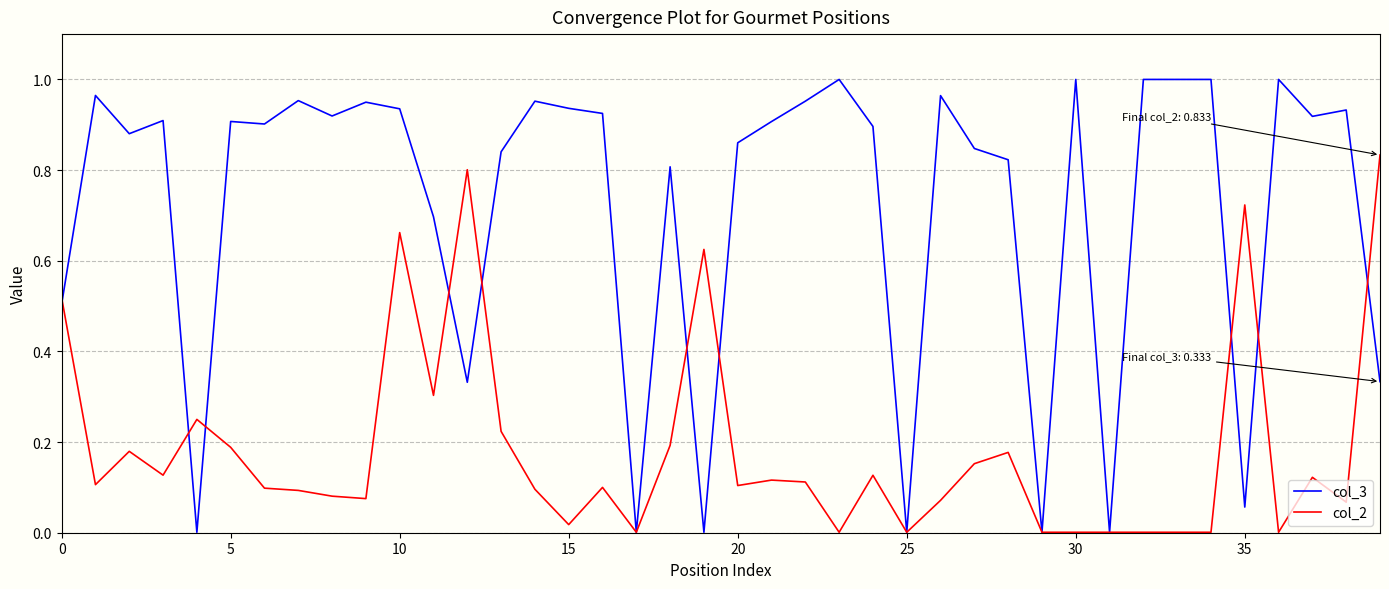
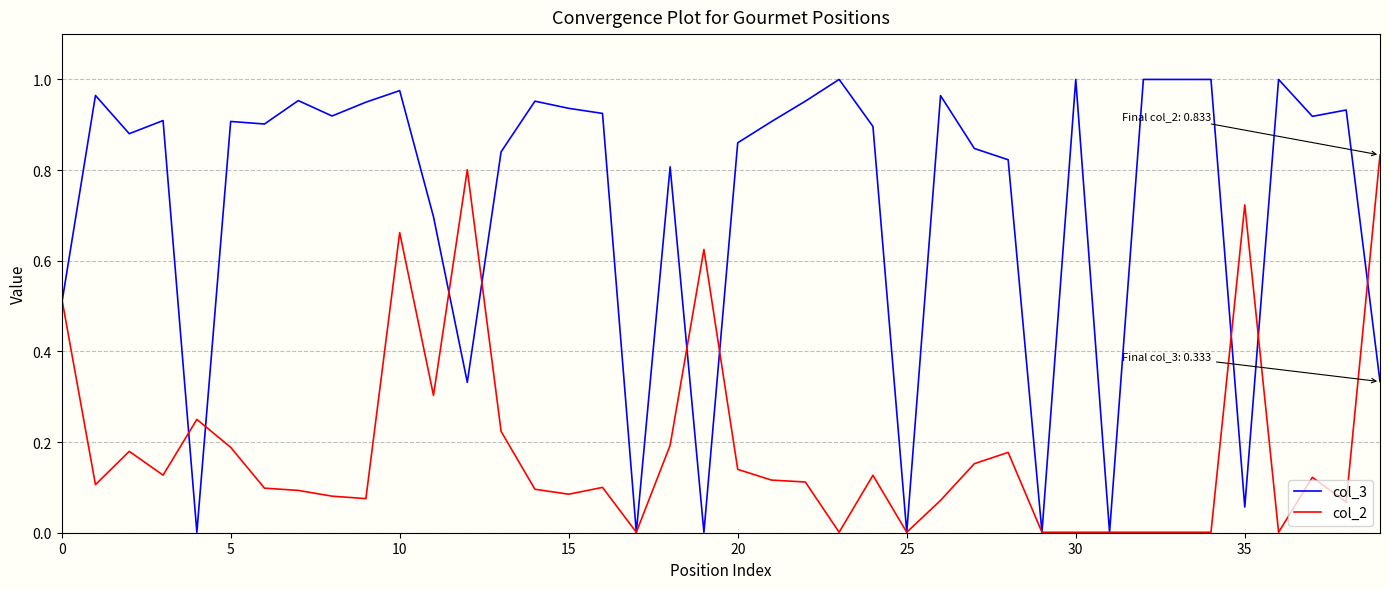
col_3, 10: 0.94 -> 0.98
col_2, 15: 0.02 -> 0.08
col_2, 20: 0.10 -> 0.14
